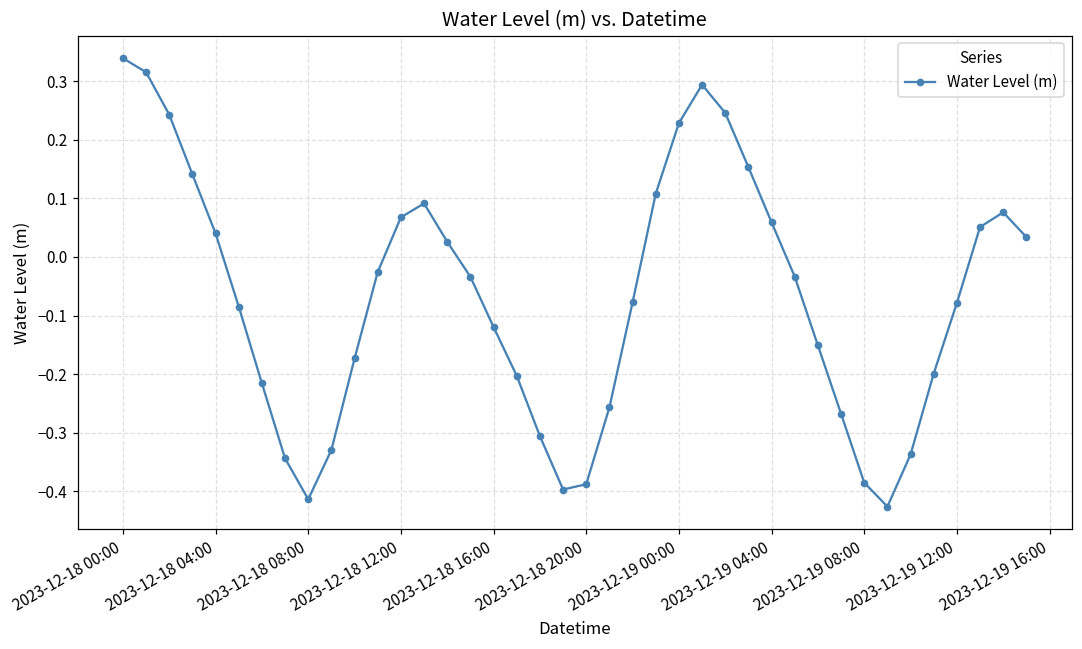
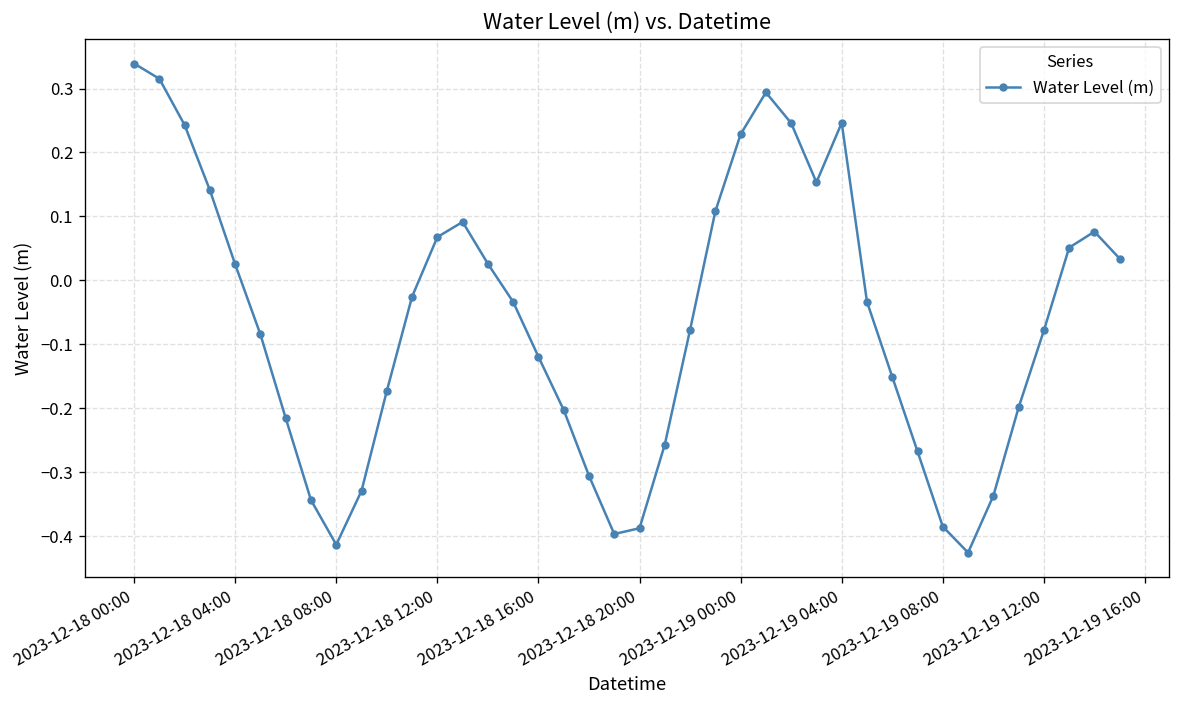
2023-12-18 04:00: 0.04 -> 0.03
2023-12-19 04:00: 0.06 -> 0.25
